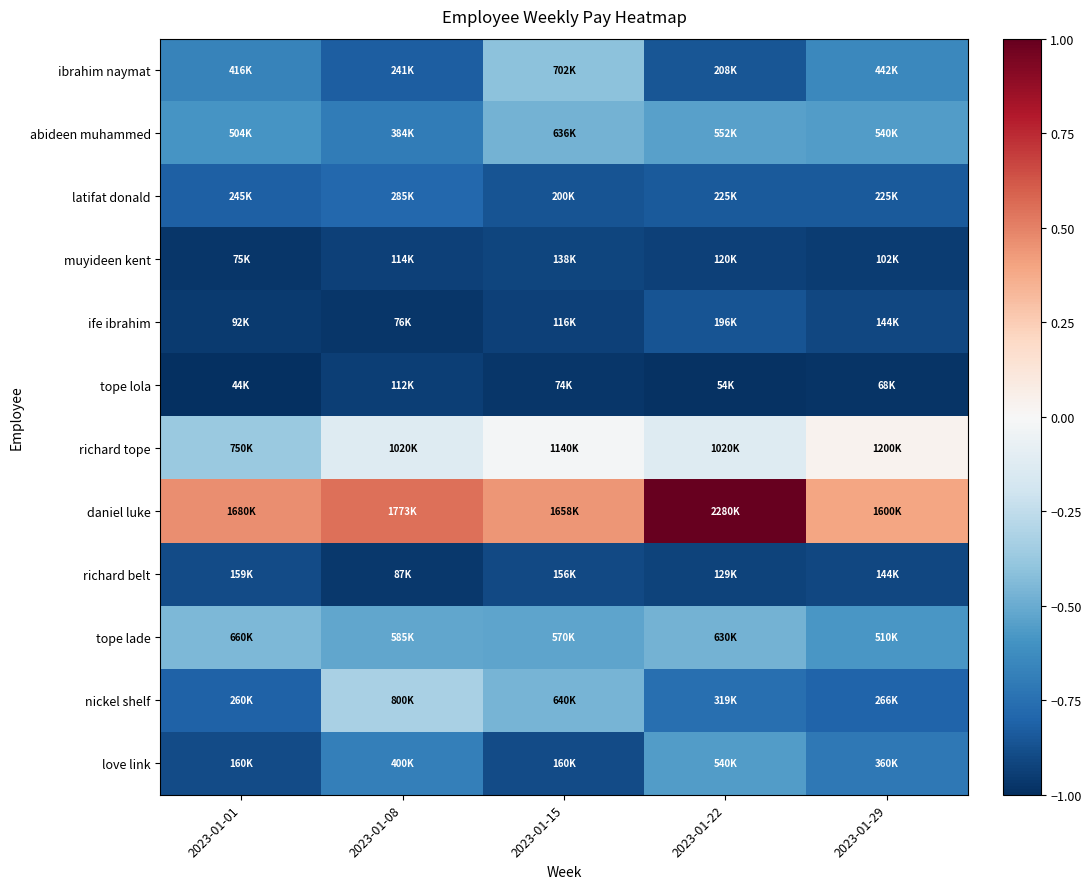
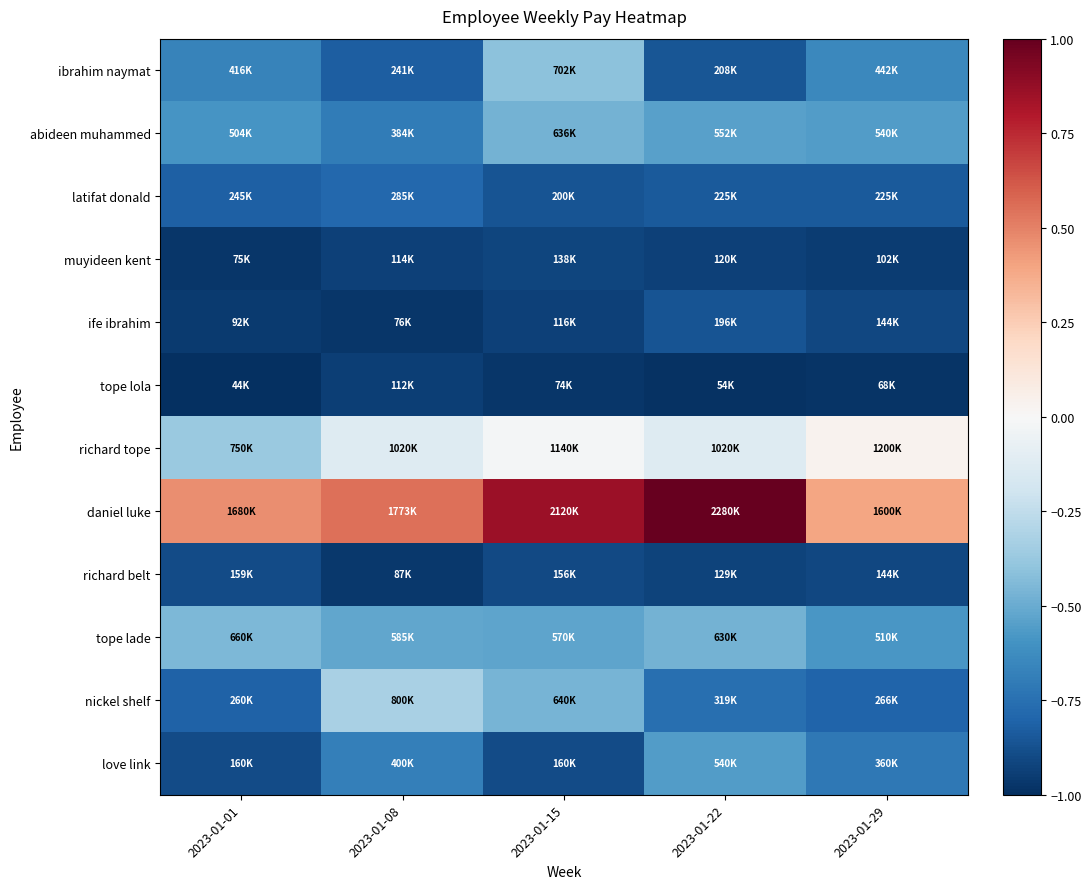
daniel luke, 2023-01-15: 1658K -> 2120K
